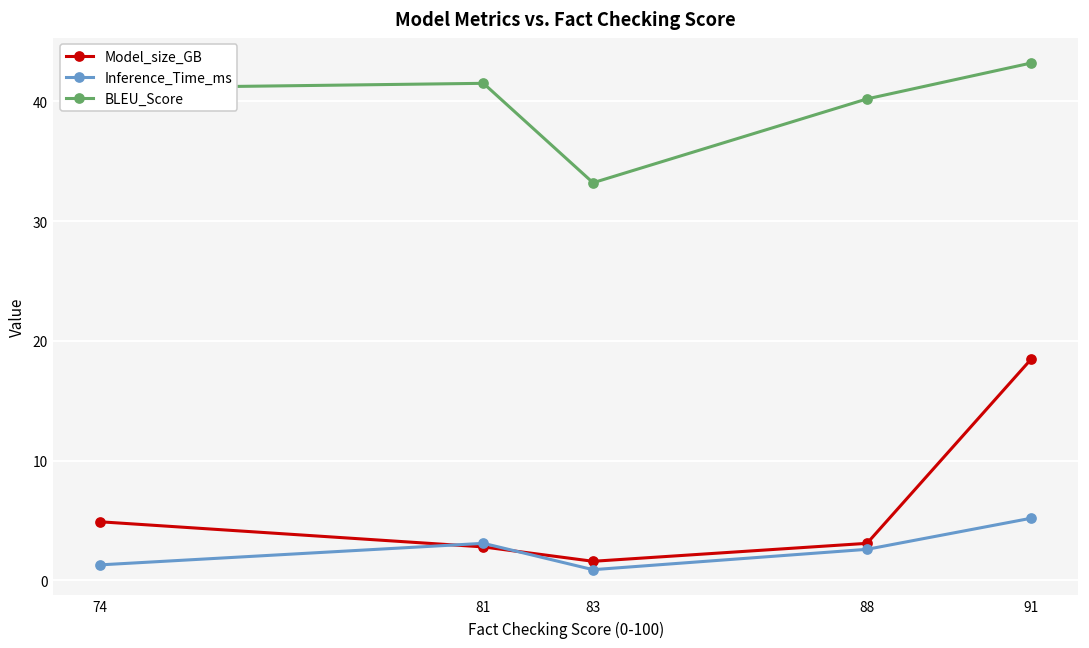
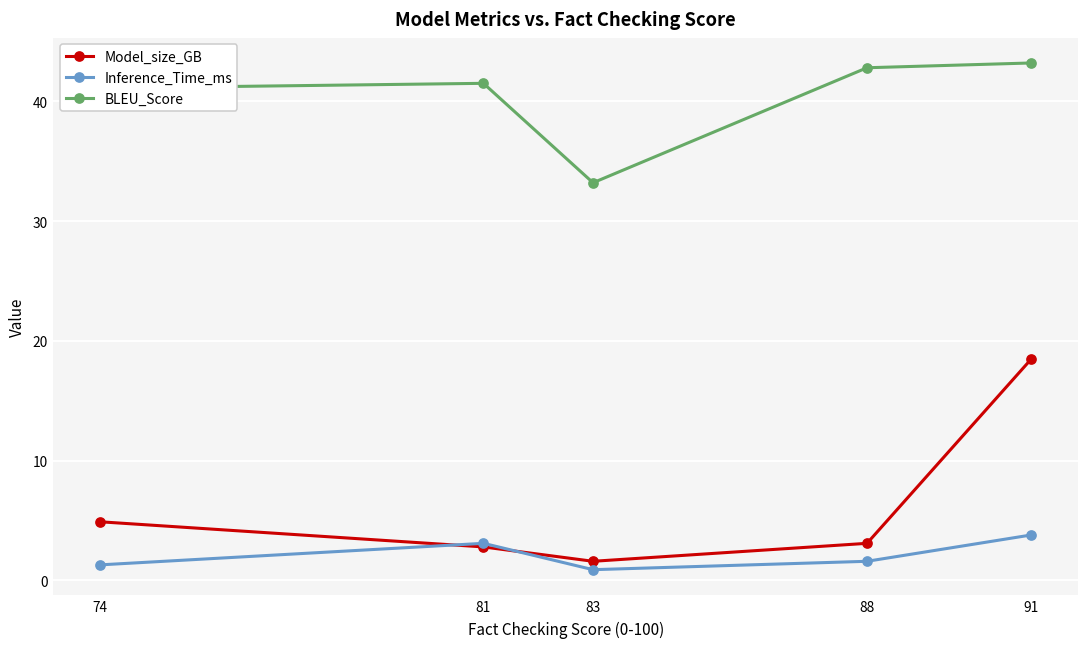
Inference_Time_ms, 88: 2.6 -> 1.6
BLEU_Score, 88: 40.2 -> 42.8
Inference_Time_ms, 91: 5.2 -> 3.8
